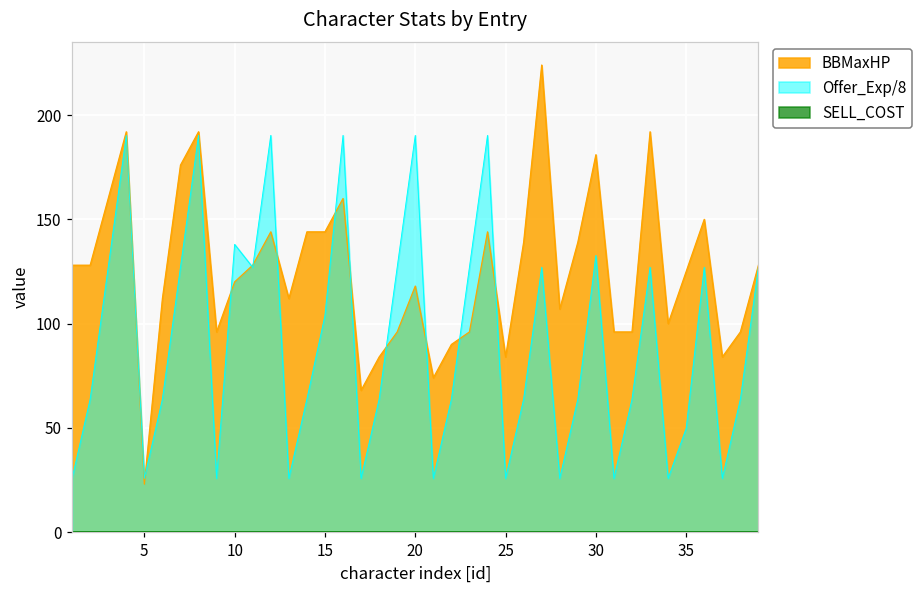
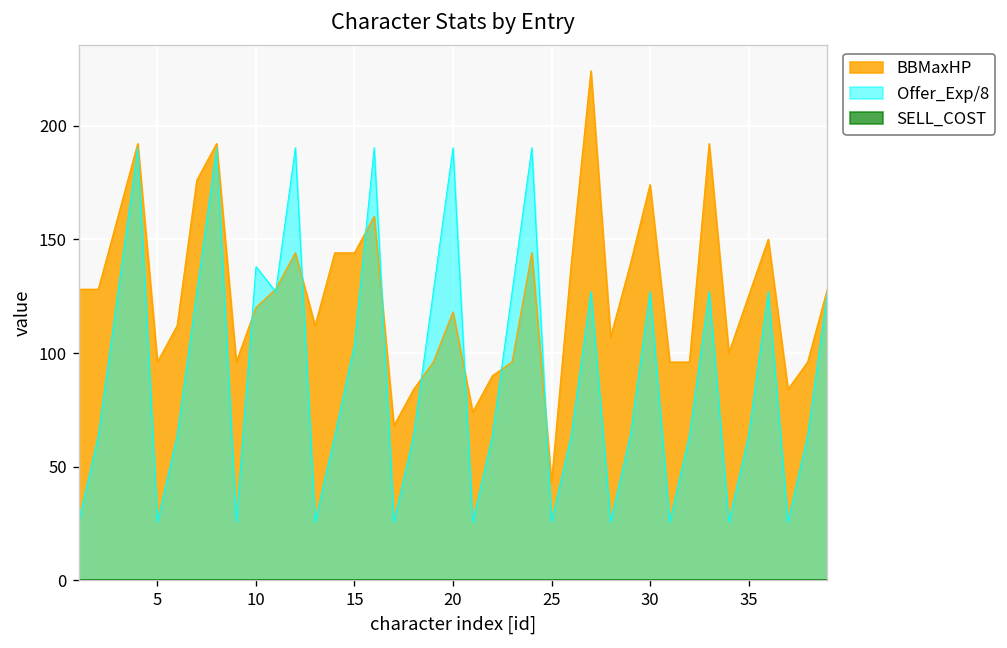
BBMaxHP, 5: 23 -> 96
BBMaxHP, 25: 84 -> 43
BBMaxHP, 30: 181 -> 174
Offer_Exp/8, 30: 133 -> 127
Offer_Exp/8, 35: 50 -> 64
